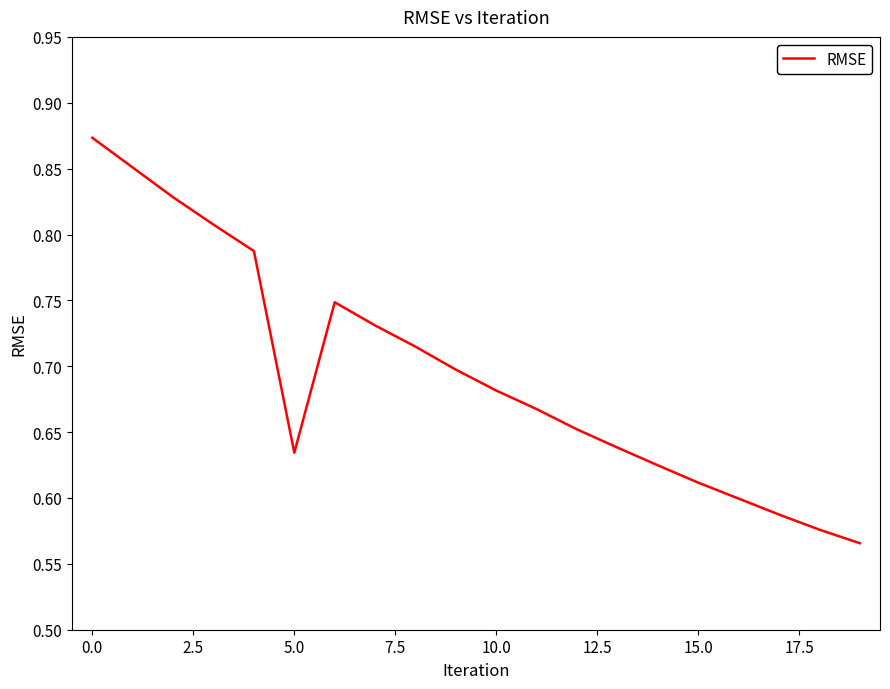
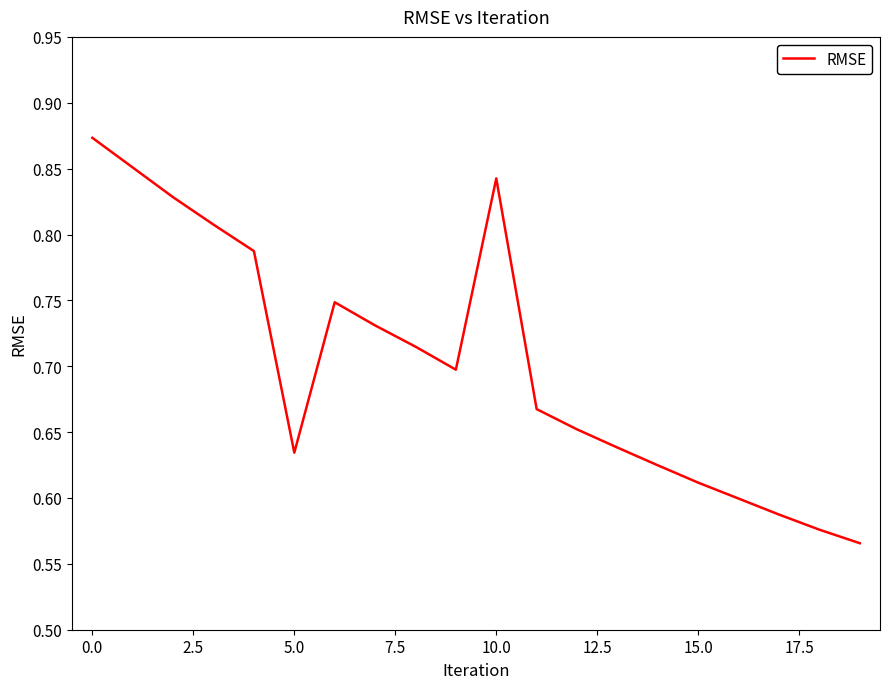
10.0: 0.682 -> 0.843
